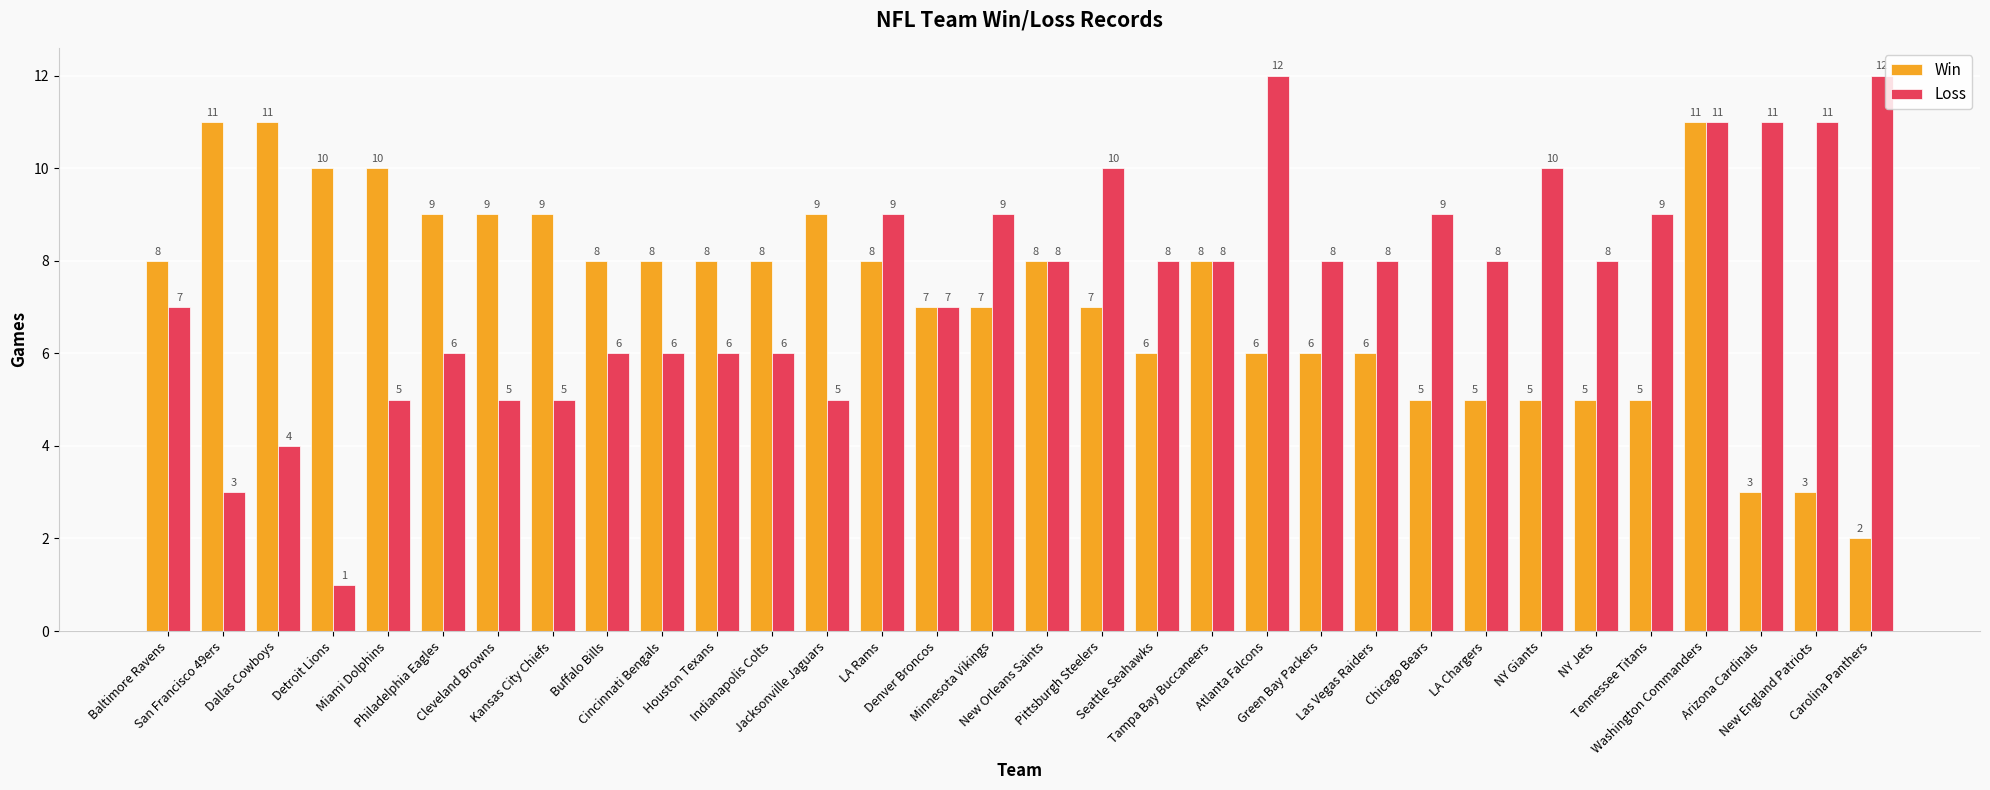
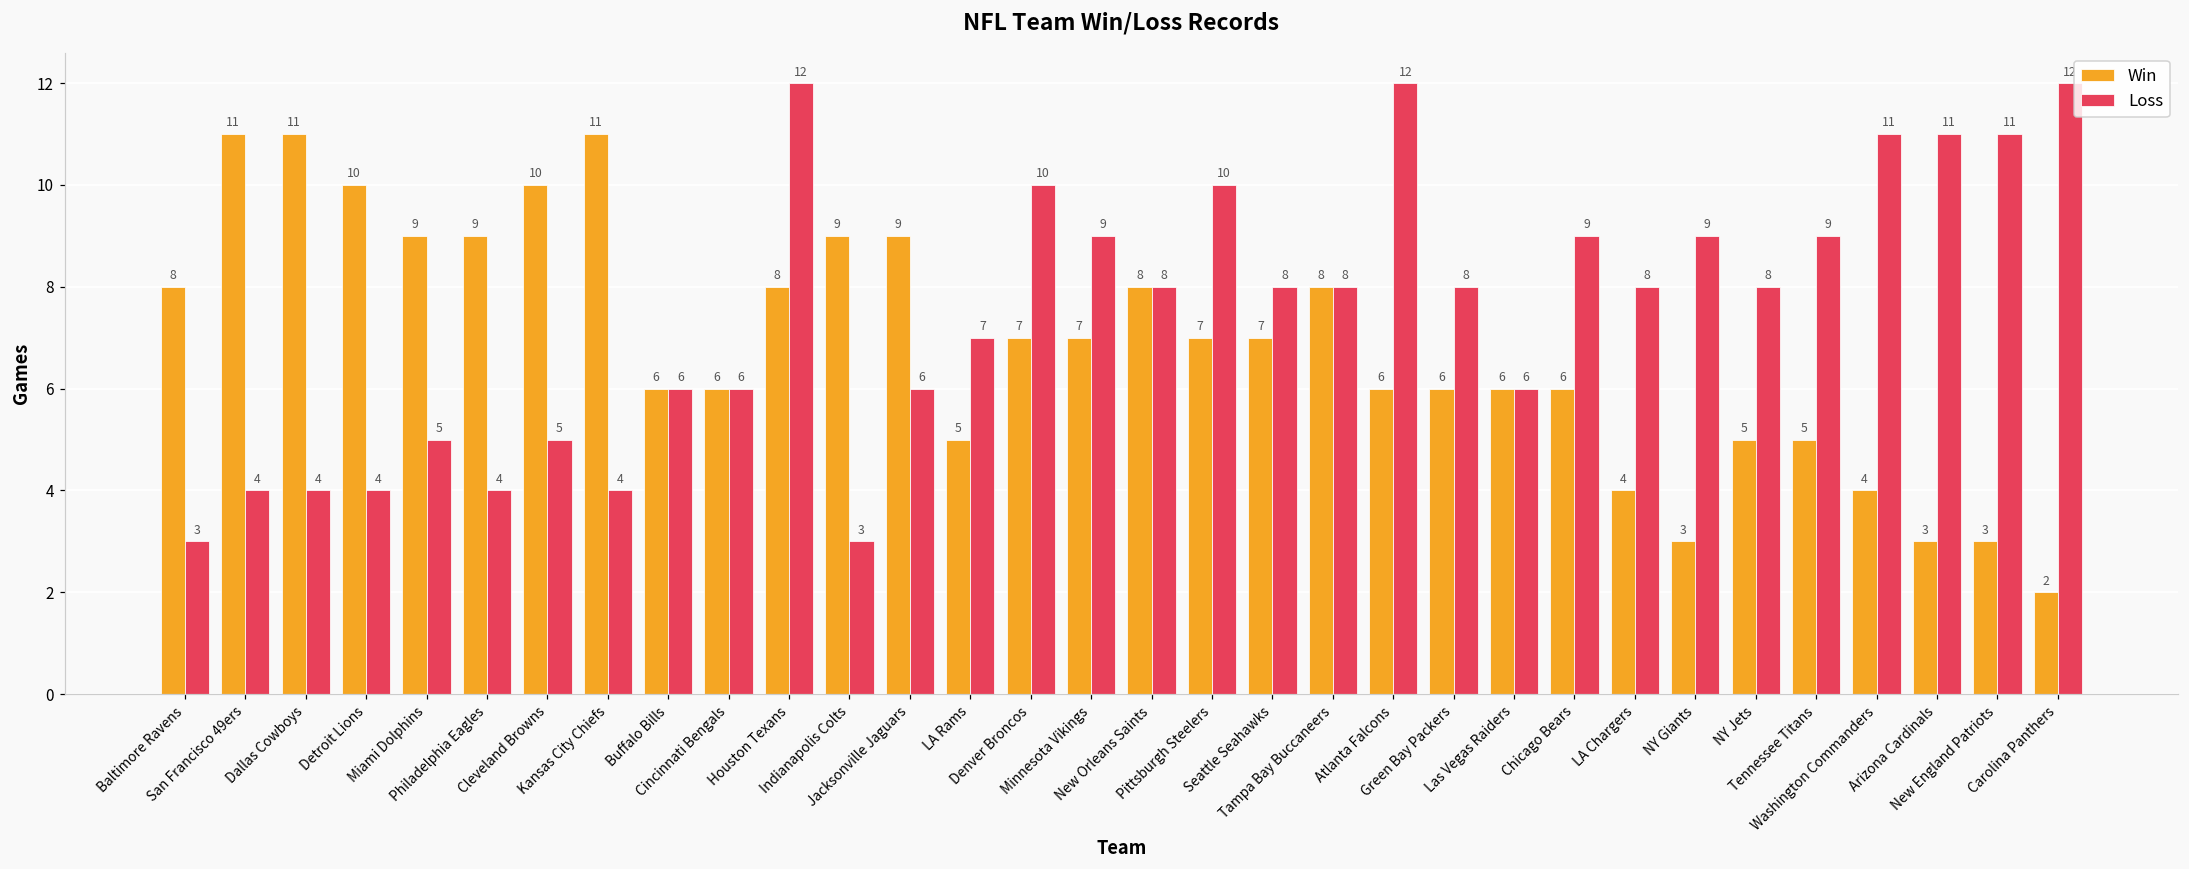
Loss, Baltimore Ravens: 7 -> 3
Loss, San Francisco 49ers: 3 -> 4
Loss, Detroit Lions: 1 -> 4
Win, Miami Dolphins: 10 -> 9
Loss, Philadelphia Eagles: 6 -> 4
Win, Cleveland Browns: 9 -> 10
Win, Kansas City Chiefs: 9 -> 11
Loss, Kansas City Chiefs: 5 -> 4
Win, Buffalo Bills: 8 -> 6
Win, Cincinnati Bengals: 8 -> 6
Loss, Houston Texans: 6 -> 12
Win, Indianapolis Colts: 8 -> 9
Loss, Indianapolis Colts: 6 -> 3
Loss, Jacksonville Jaguars: 5 -> 6
Win, LA Rams: 8 -> 5
Loss, LA Rams: 9 -> 7
Loss, Denver Broncos: 7 -> 10
Win, Seattle Seahawks: 6 -> 7
Loss, Las Vegas Raiders: 8 -> 6
Win, Chicago Bears: 5 -> 6
Win, LA Chargers: 5 -> 4
Win, NY Giants: 5 -> 3
Loss, NY Giants: 10 -> 9
Win, Washington Commanders: 11 -> 4
